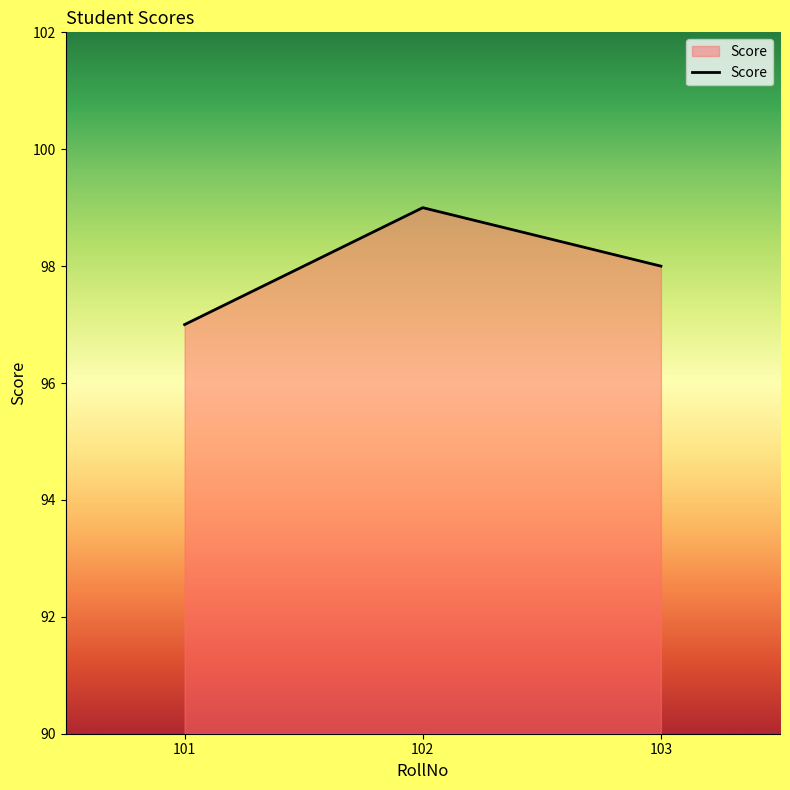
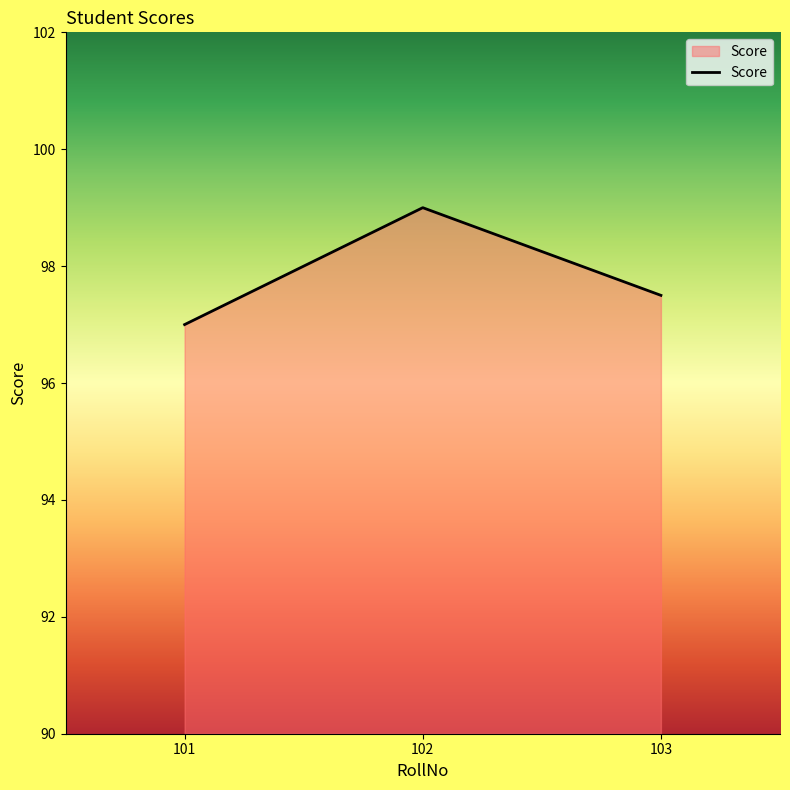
103: 98.0 -> 97.5
